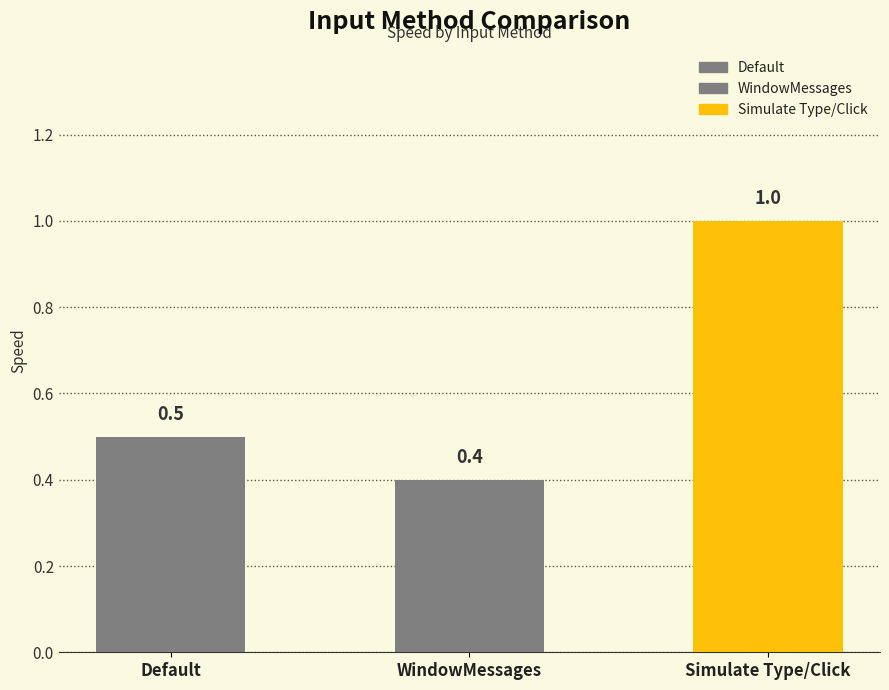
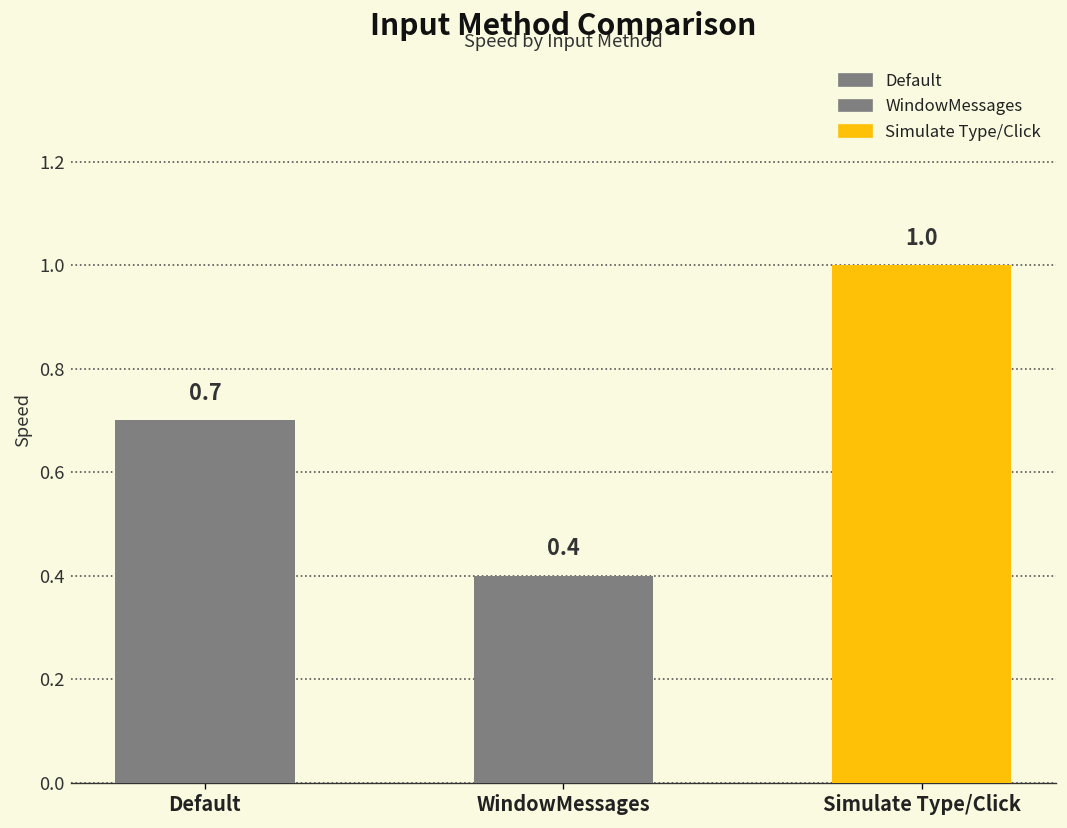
Default: 0.5 -> 0.7
